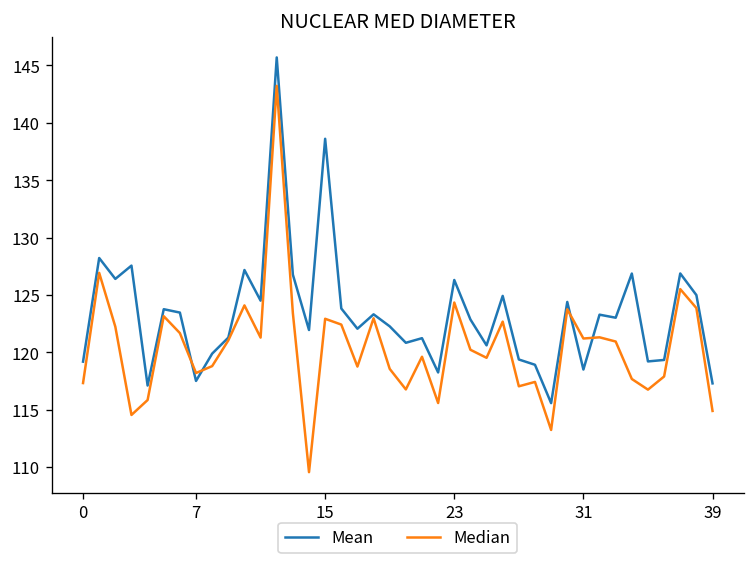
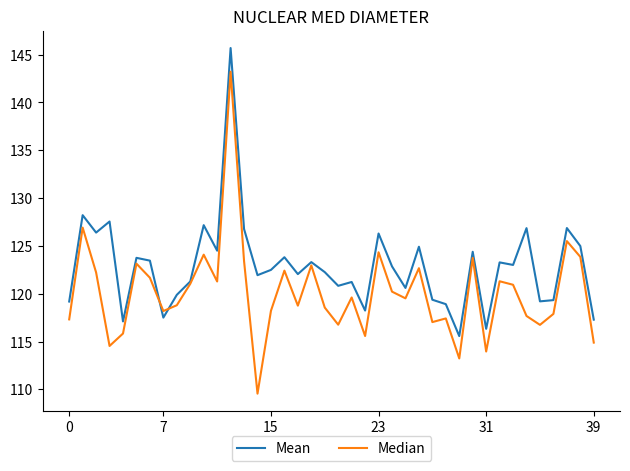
Mean, 15: 139 -> 122
Median, 15: 123 -> 118
Mean, 31: 118 -> 116
Median, 31: 121 -> 114
